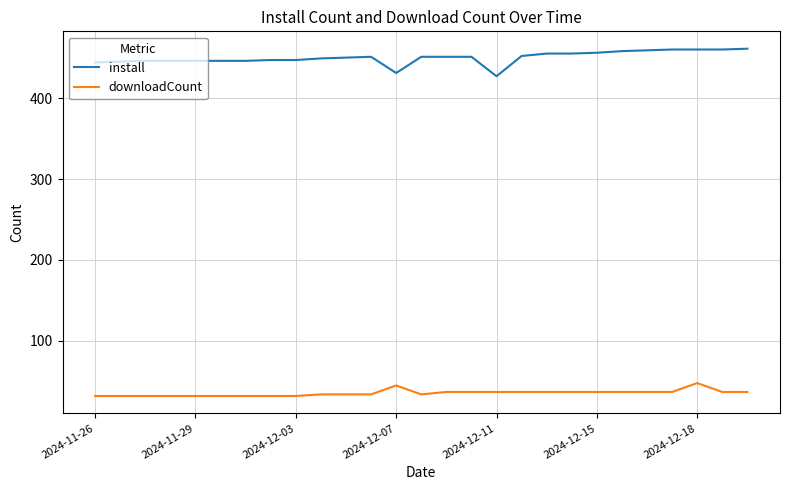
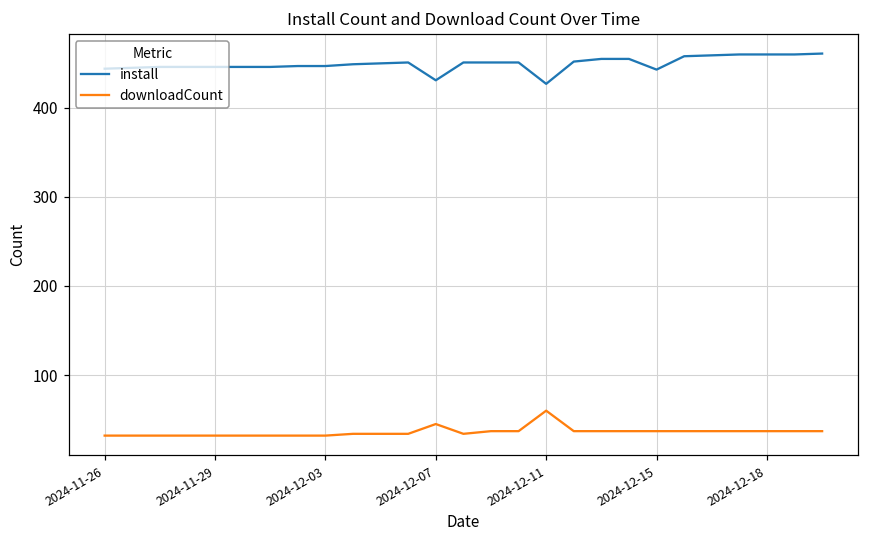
downloadCount, 2024-12-11: 40 -> 60
install, 2024-12-15: 460 -> 440
downloadCount, 2024-12-18: 50 -> 40
